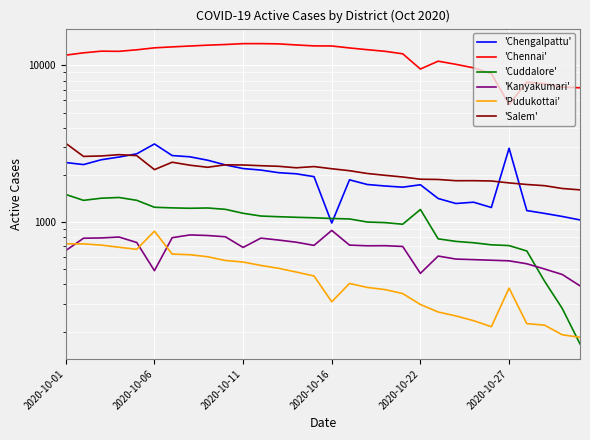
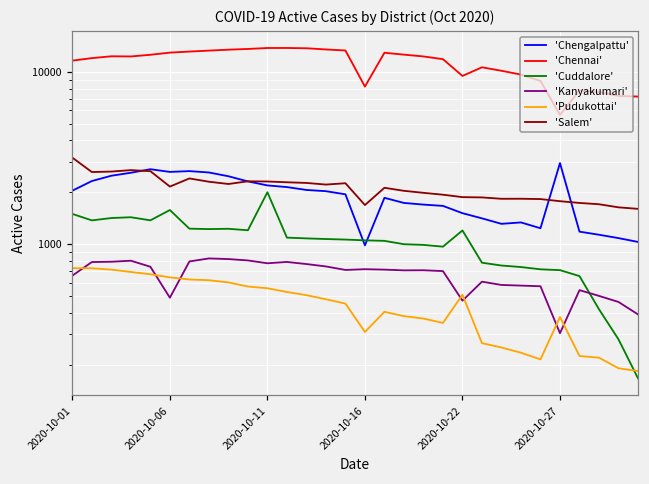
'Chengalpattu', 2020-10-01: 2400 -> 2000
'Chengalpattu', 2020-10-06: 3200 -> 2600
'Cuddalore', 2020-10-06: 1200 -> 1600
'Pudukottai', 2020-10-06: 900 -> 640
'Cuddalore', 2020-10-11: 1100 -> 2000
'Kanyakumari', 2020-10-11: 700 -> 800
'Chennai', 2020-10-16: 13000 -> 8000
'Kanyakumari', 2020-10-16: 900 -> 700
'Salem', 2020-10-16: 2200 -> 1700
'Chengalpattu', 2020-10-22: 1700 -> 1500
'Pudukottai', 2020-10-22: 300 -> 510
'Kanyakumari', 2020-10-27: 570 -> 310
